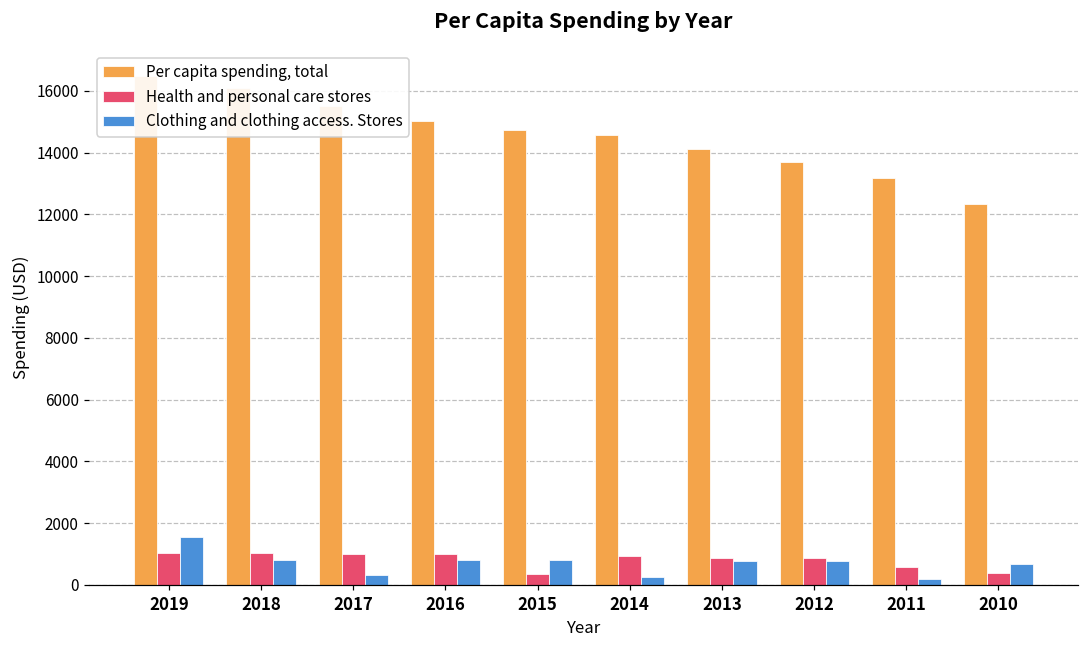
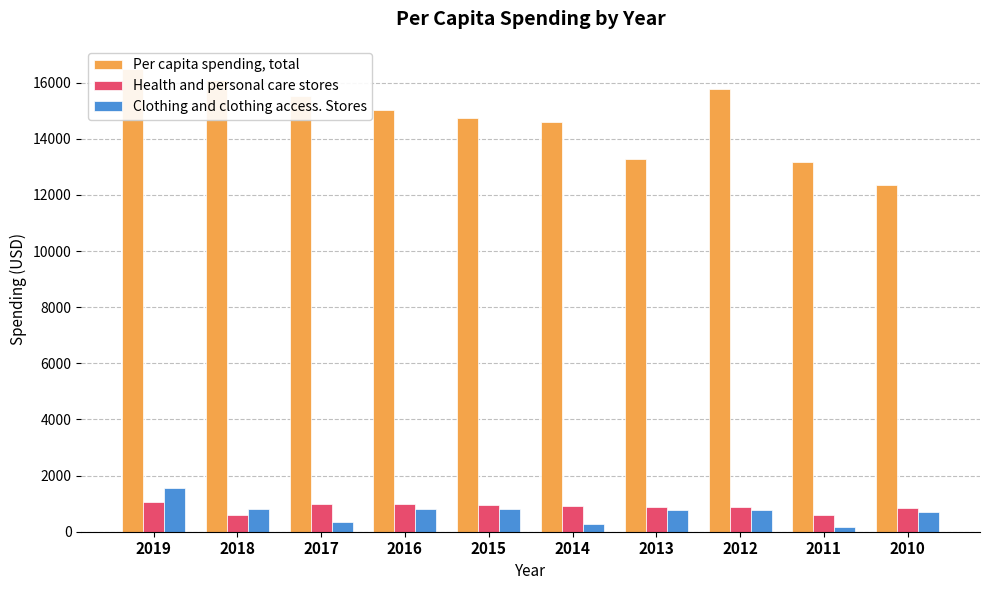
Health and personal care stores, 2018: 1000 -> 600
Health and personal care stores, 2015: 300 -> 1000
Per capita spending, total, 2013: 14100 -> 13300
Per capita spending, total, 2012: 13700 -> 15800
Health and personal care stores, 2010: 400 -> 800
